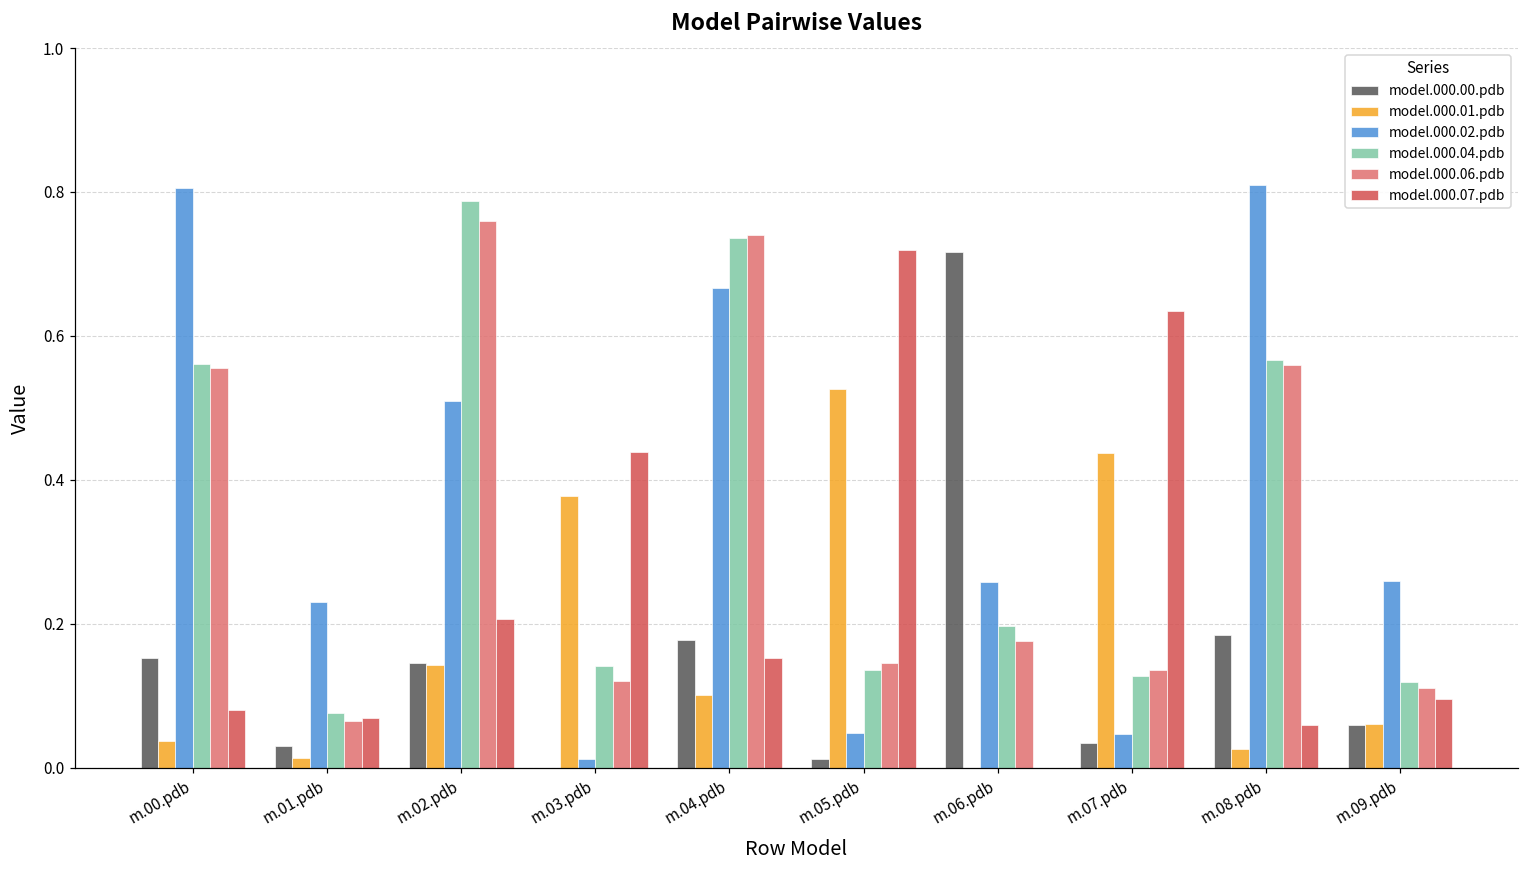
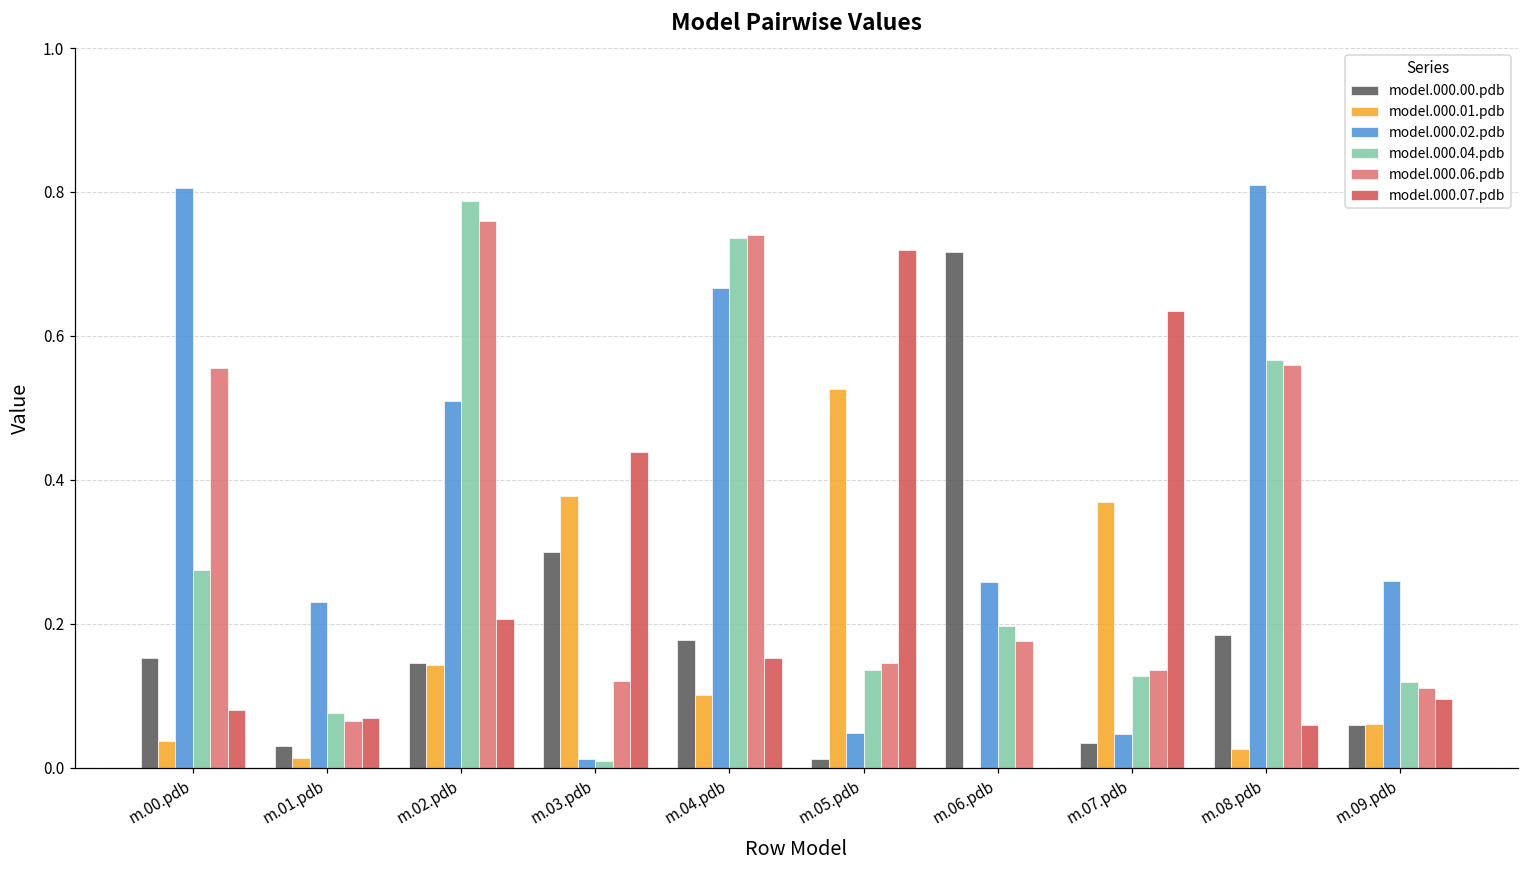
model.000.04.pdb, m.00.pdb: 0.56 -> 0.28
model.000.00.pdb, m.03.pdb: 0.0 -> 0.3
model.000.04.pdb, m.03.pdb: 0.14 -> 0.01
model.000.01.pdb, m.07.pdb: 0.44 -> 0.37
